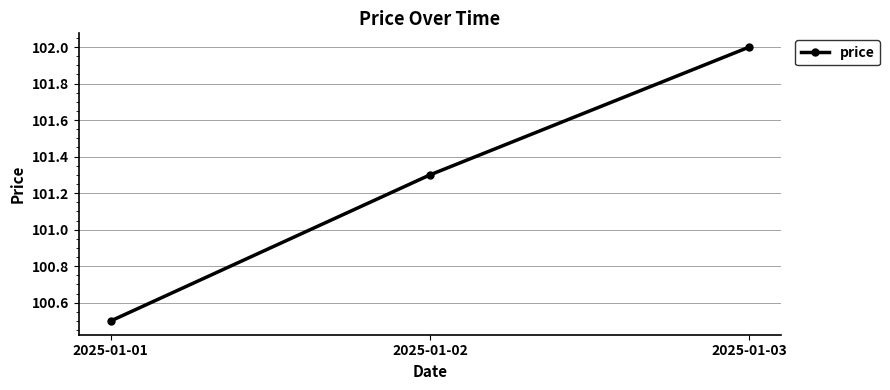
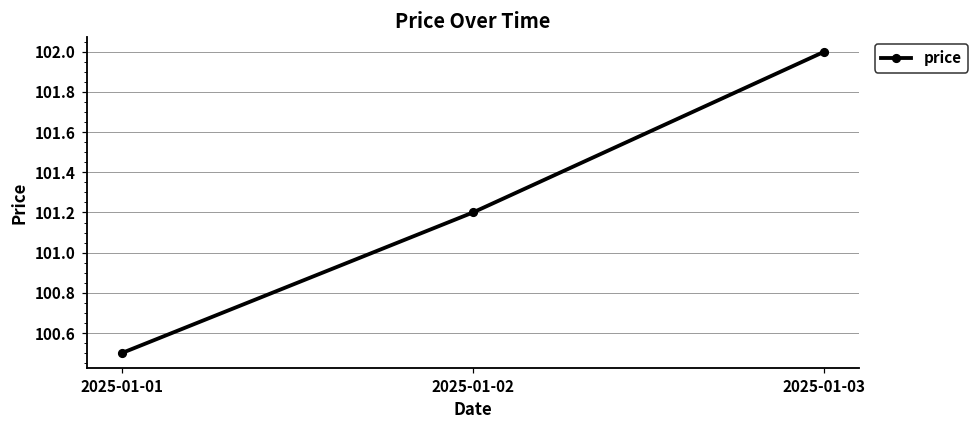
2025-01-02: 101.3 -> 101.2
